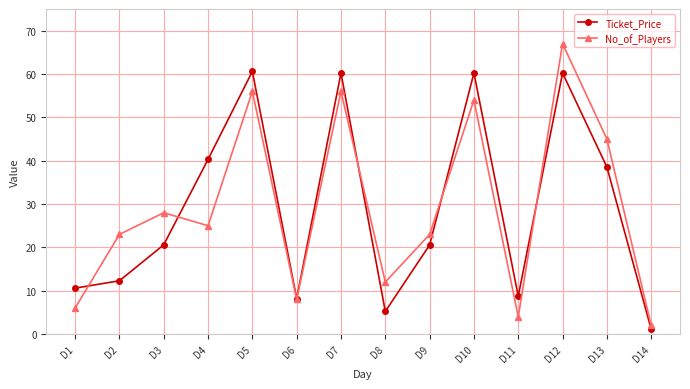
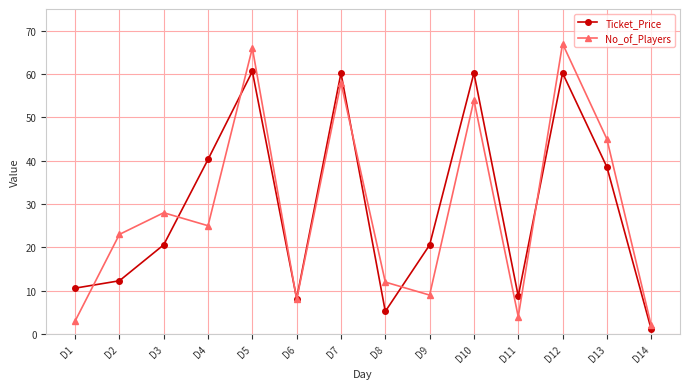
No_of_Players, D1: 6 -> 3
No_of_Players, D5: 56 -> 66
No_of_Players, D7: 56 -> 58
No_of_Players, D9: 23 -> 9
